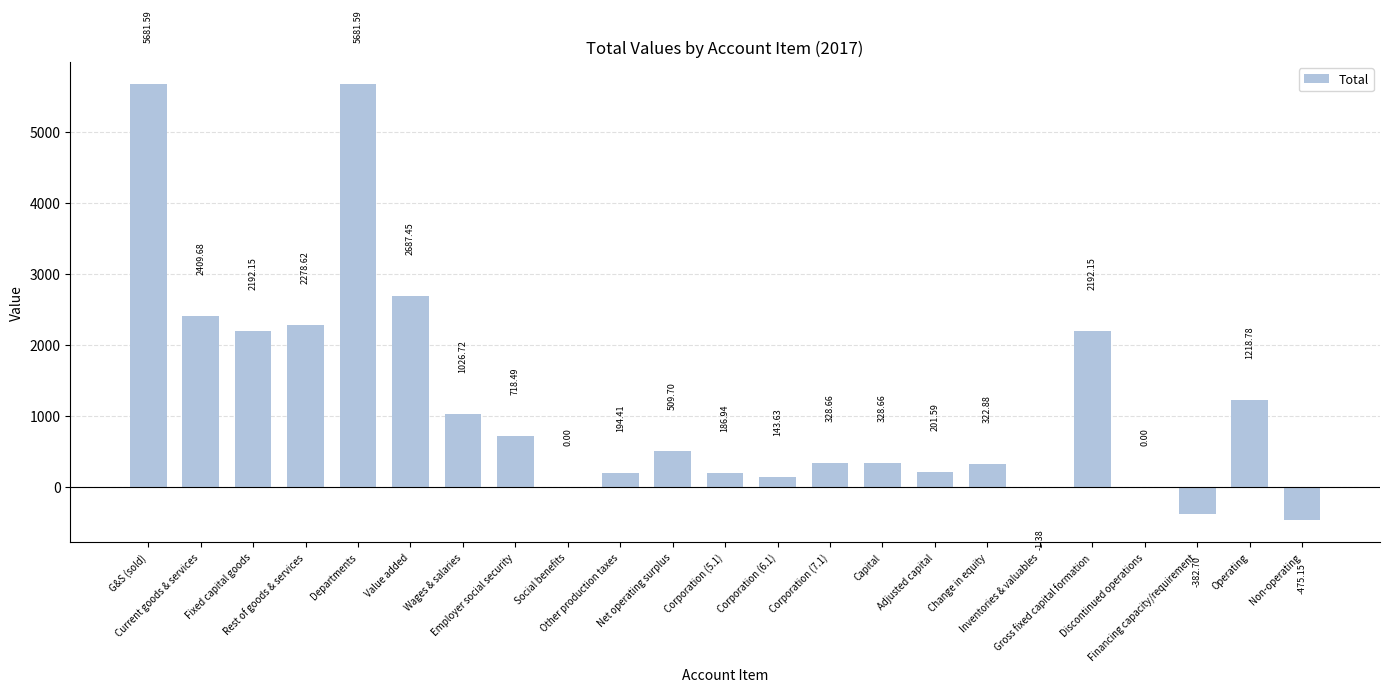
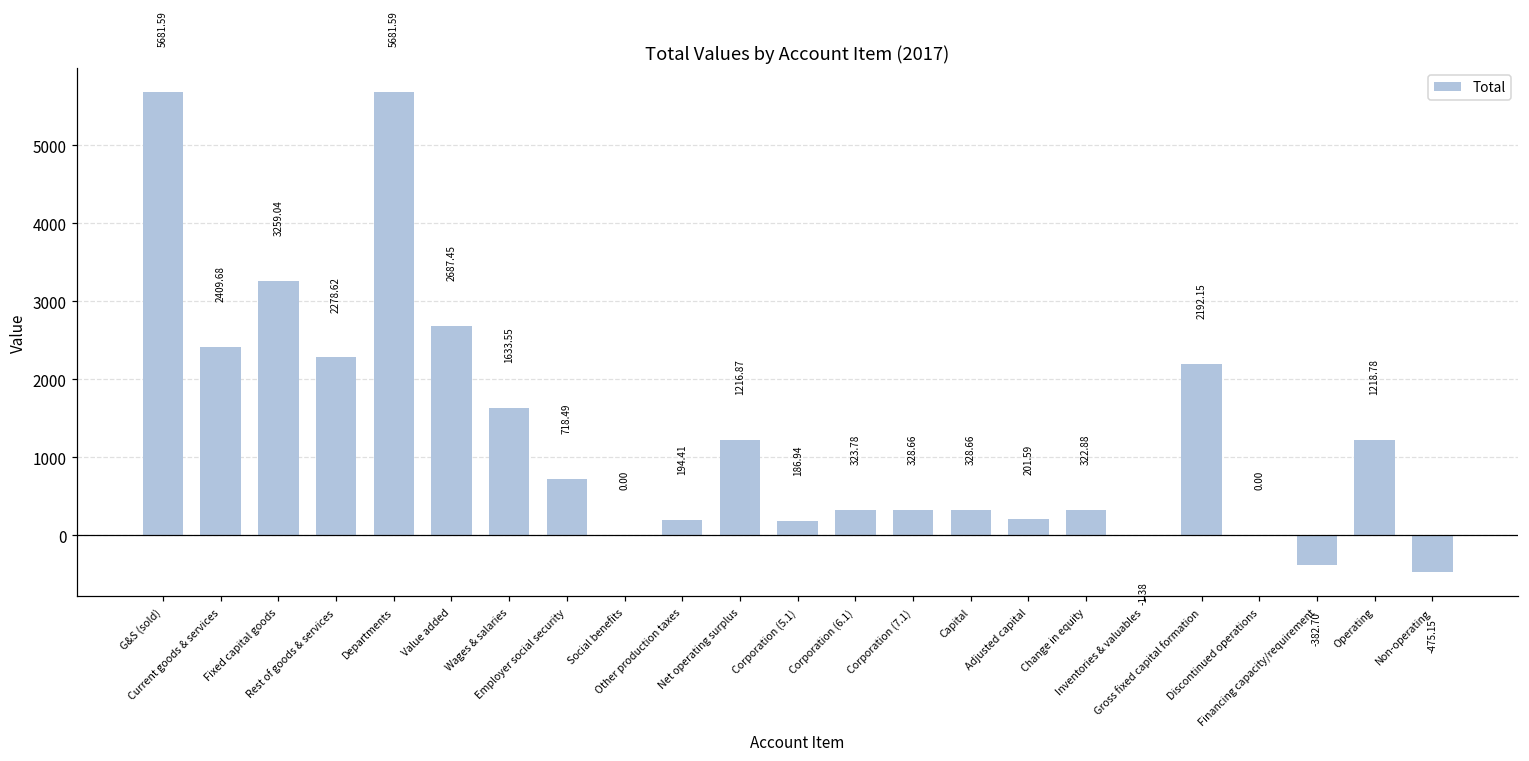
Fixed capital goods: 2192.15 -> 3259.04
Wages & salaries: 1026.72 -> 1633.55
Net operating surplus: 509.70 -> 1216.87
Corporation (6.1): 143.63 -> 323.78
